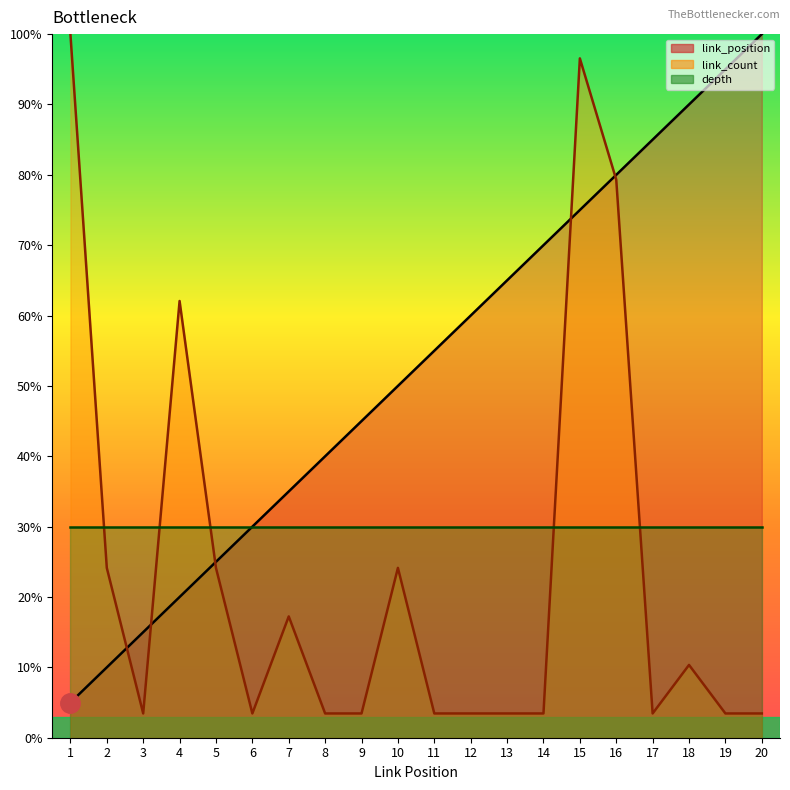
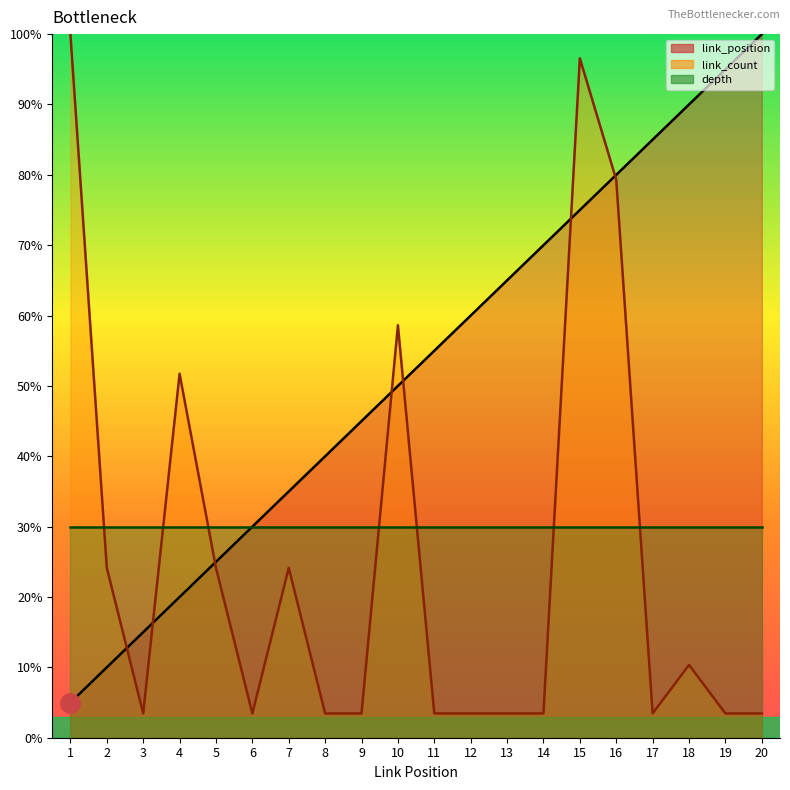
link_count, 4: 62% -> 52%
link_count, 7: 17% -> 24%
link_count, 10: 24% -> 59%
